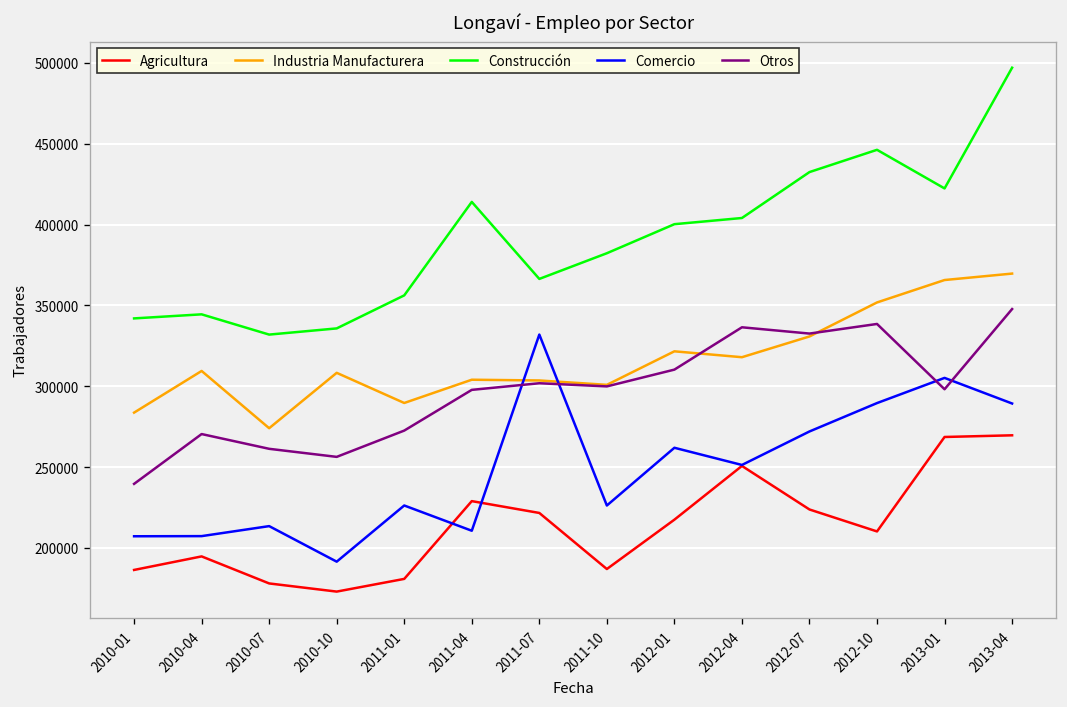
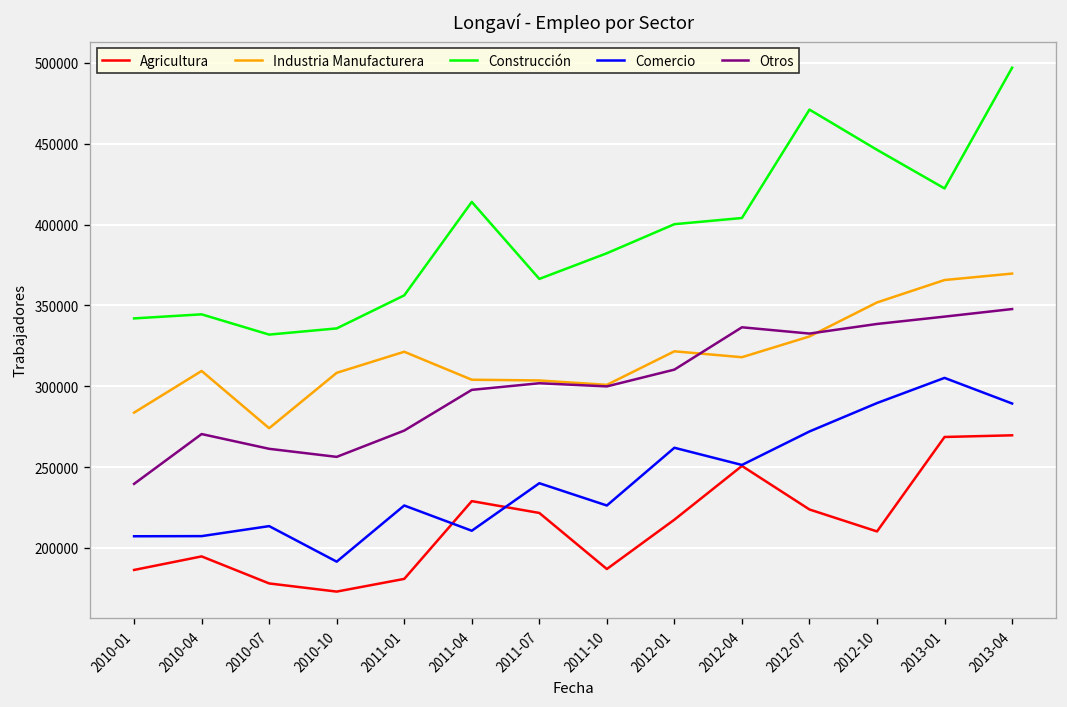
Industria Manufacturera, 2011-01: 290000 -> 321000
Comercio, 2011-07: 332000 -> 240000
Construcción, 2012-07: 432000 -> 471000
Otros, 2013-01: 298000 -> 343000
